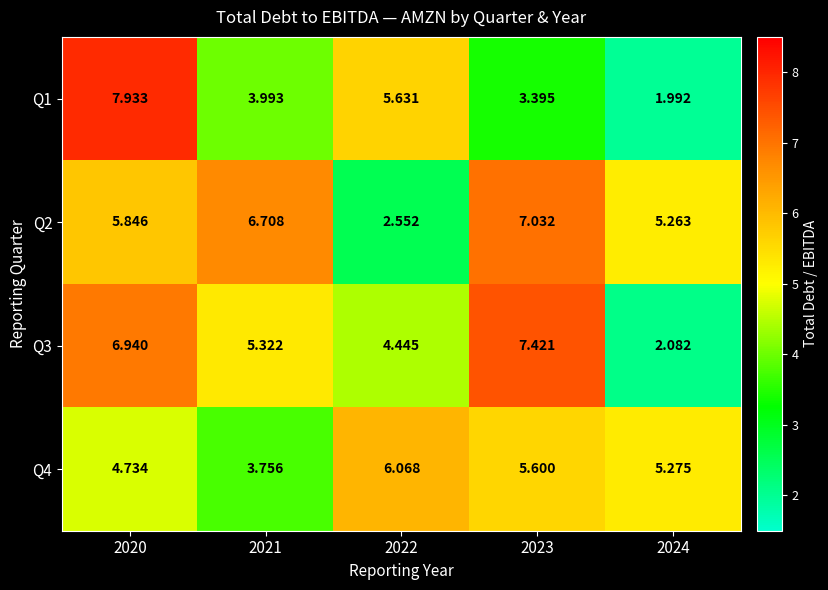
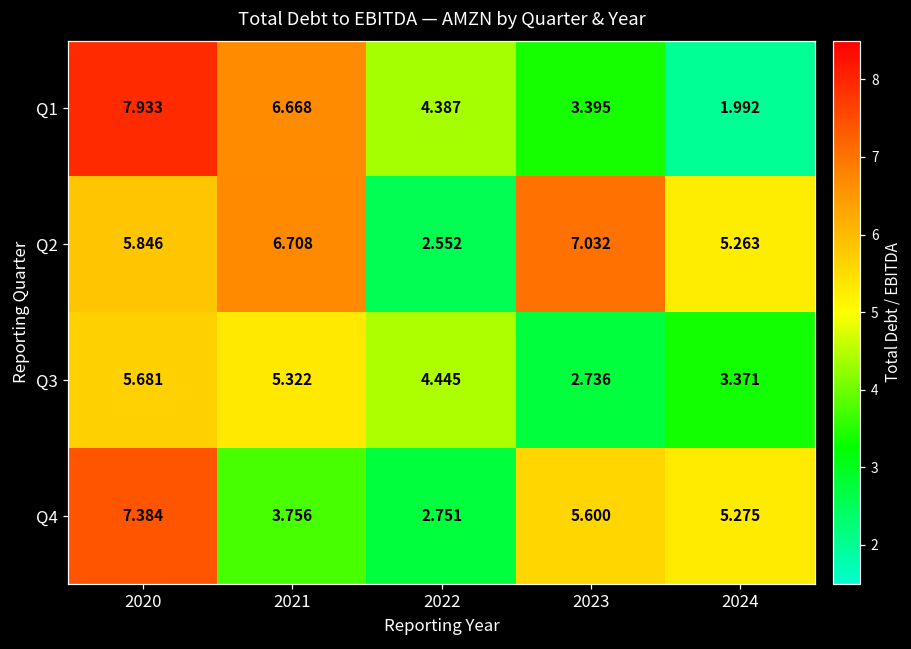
Q1, 2021: 3.993 -> 6.668
Q1, 2022: 5.631 -> 4.387
Q3, 2020: 6.940 -> 5.681
Q3, 2023: 7.421 -> 2.736
Q3, 2024: 2.082 -> 3.371
Q4, 2020: 4.734 -> 7.384
Q4, 2022: 6.068 -> 2.751
